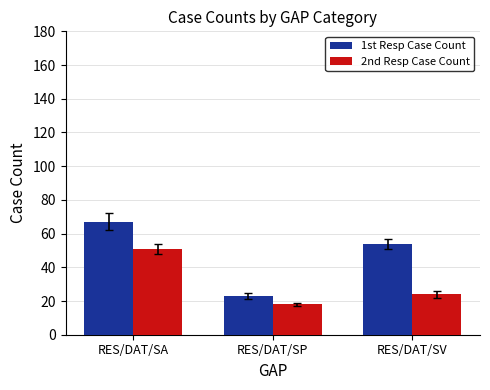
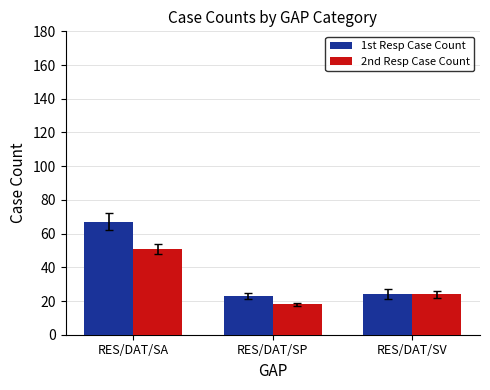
1st Resp Case Count, RES/DAT/SV: 54 -> 24
